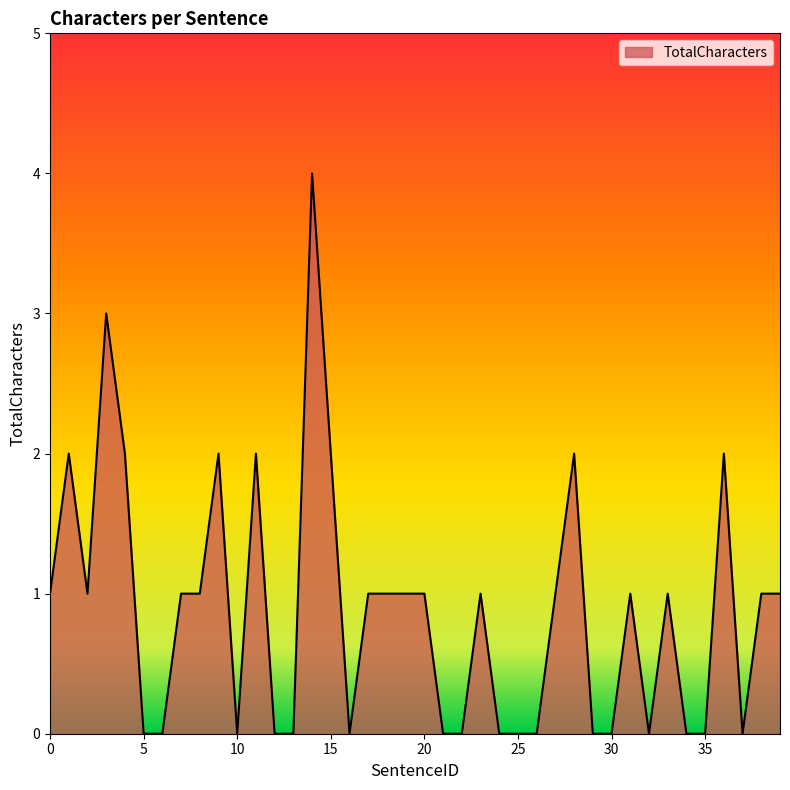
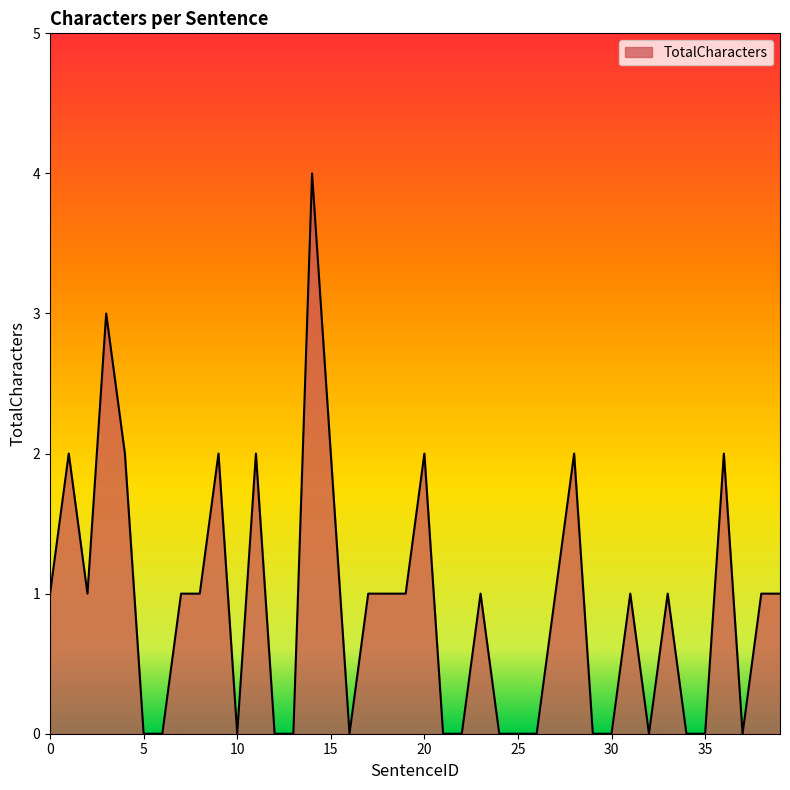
20: 1 -> 2
